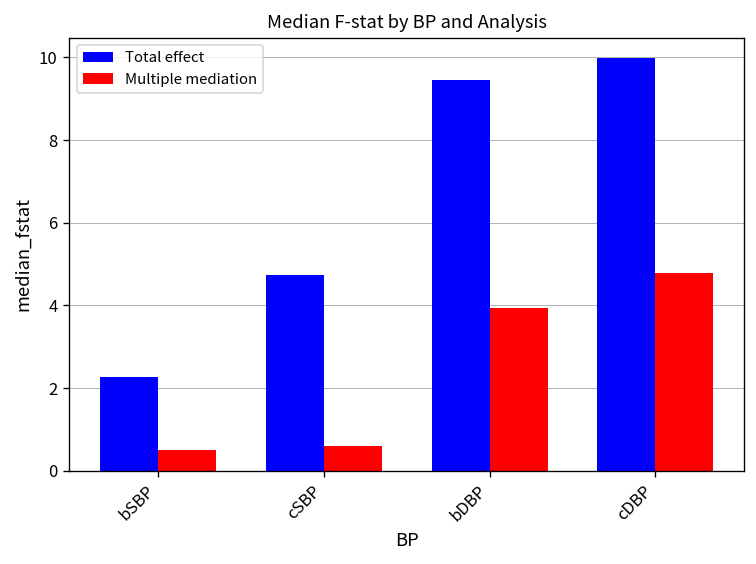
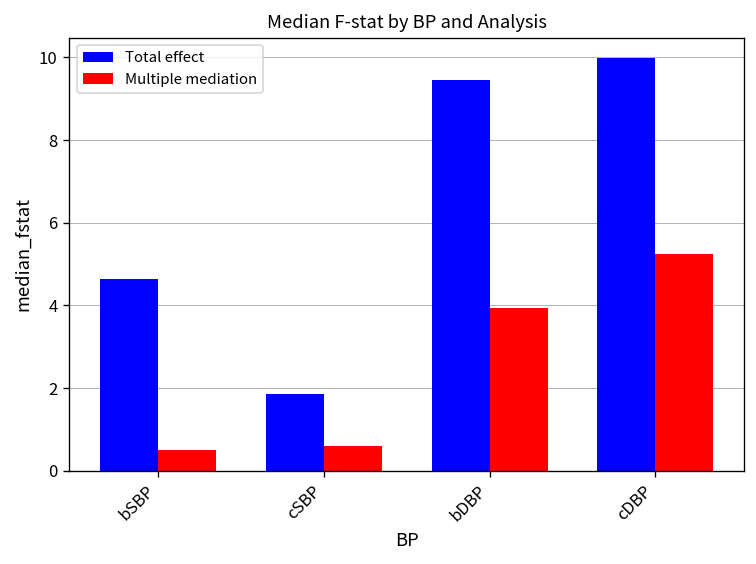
Total effect, bSBP: 2.3 -> 4.6
Total effect, cSBP: 4.7 -> 1.9
Multiple mediation, cDBP: 4.8 -> 5.2
